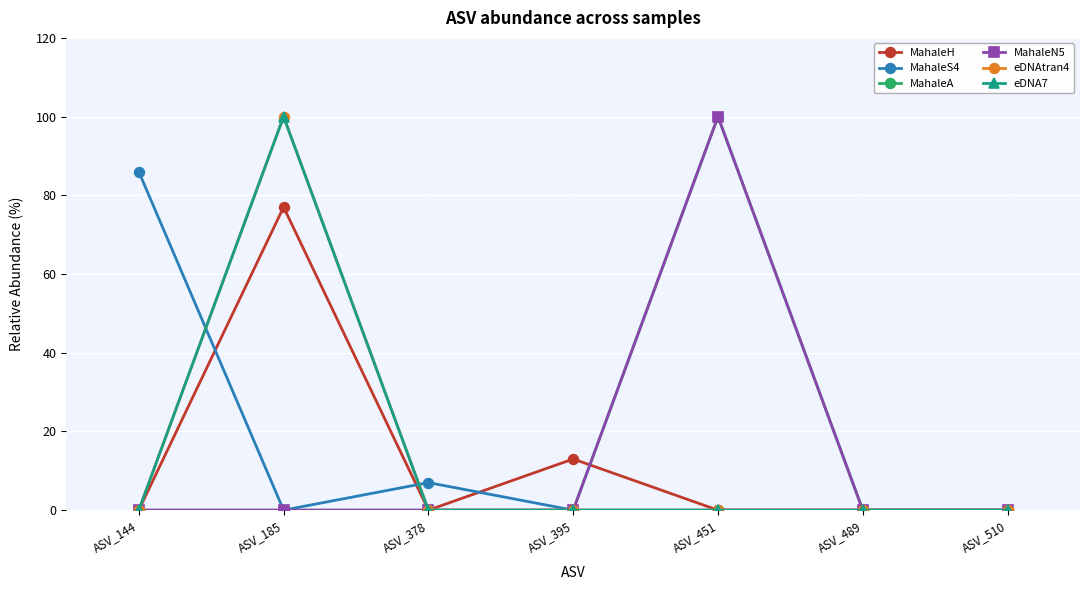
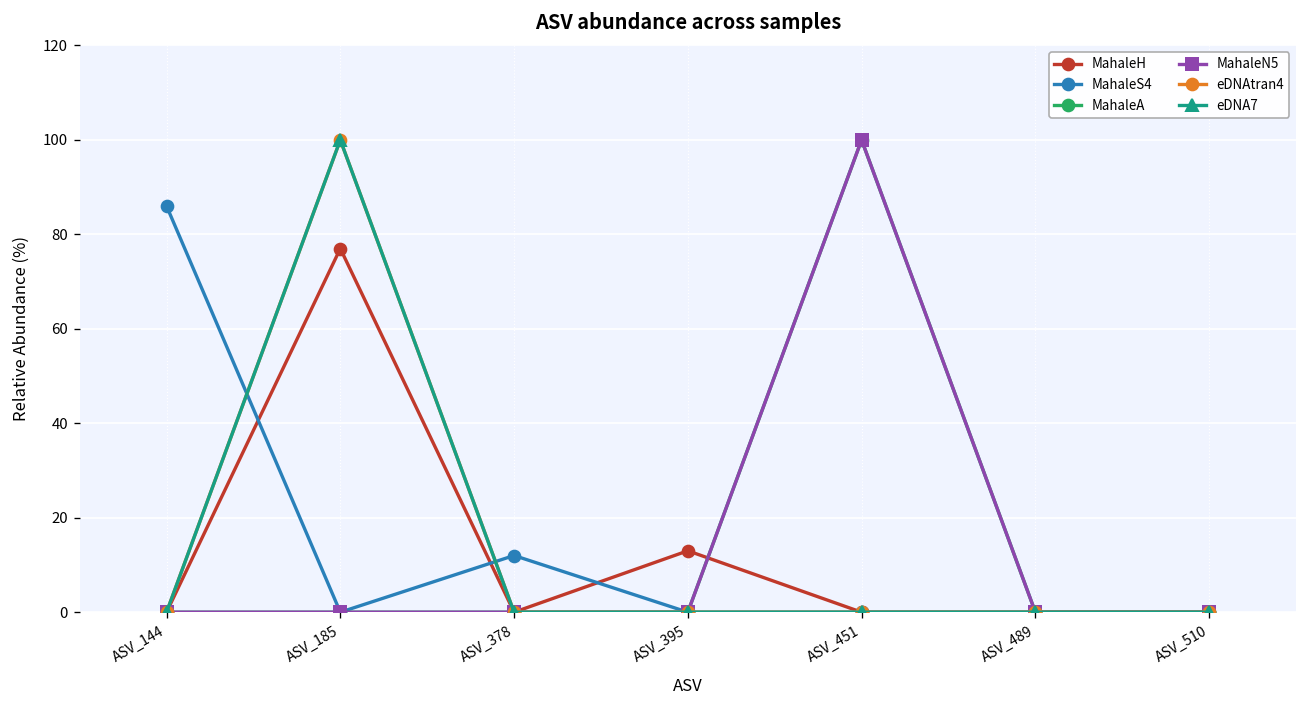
MahaleS4, ASV_378: 7 -> 12
